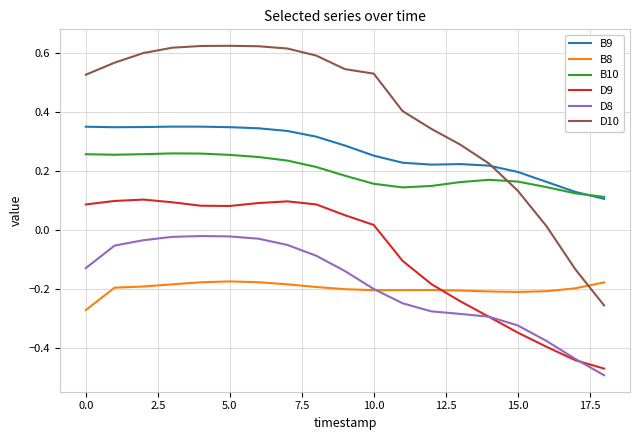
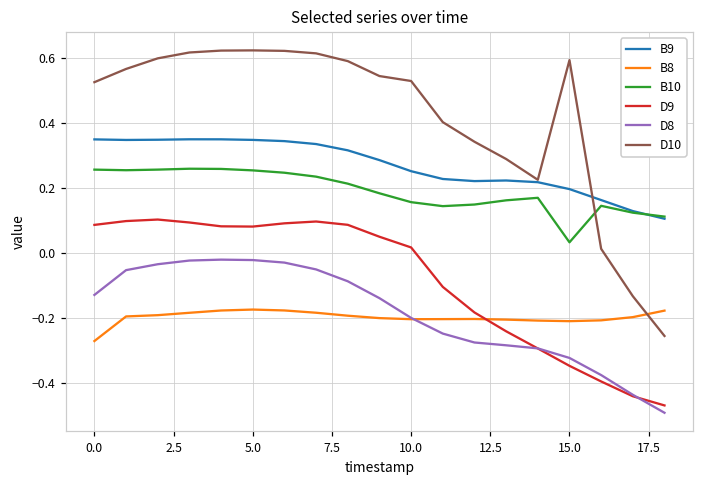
B10, 15.0: 0.16 -> 0.03
D10, 15.0: 0.13 -> 0.59
